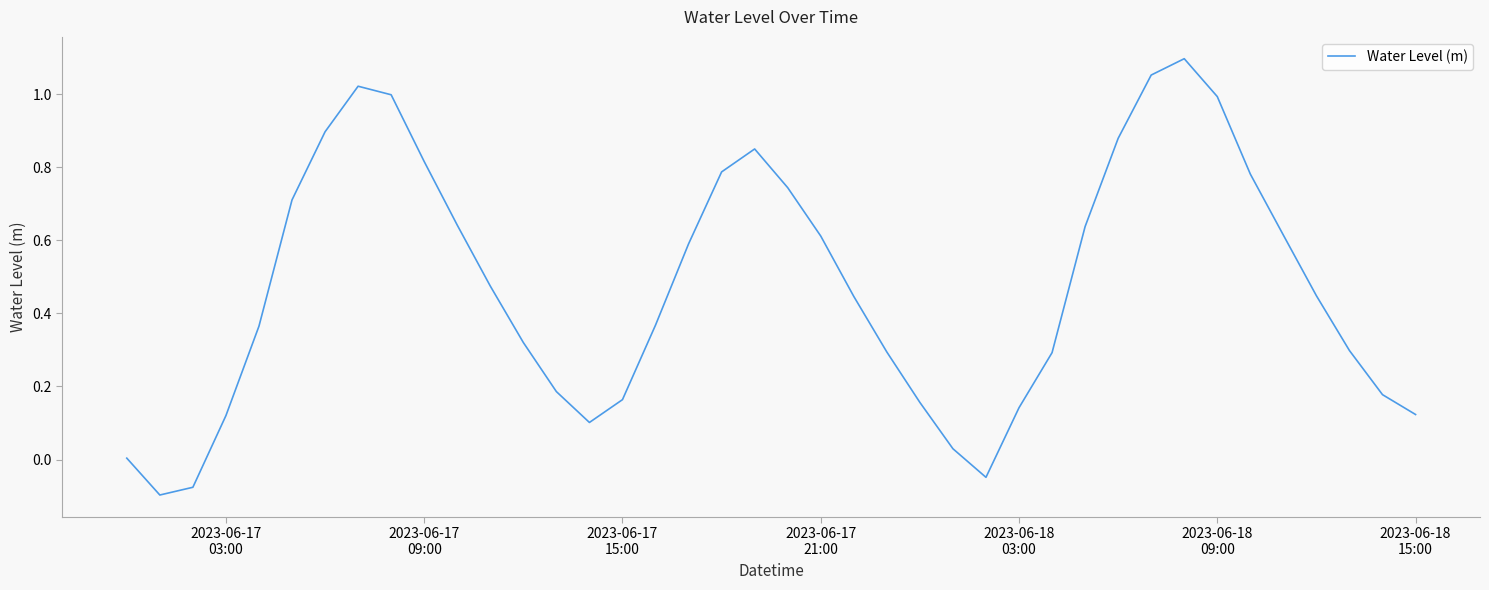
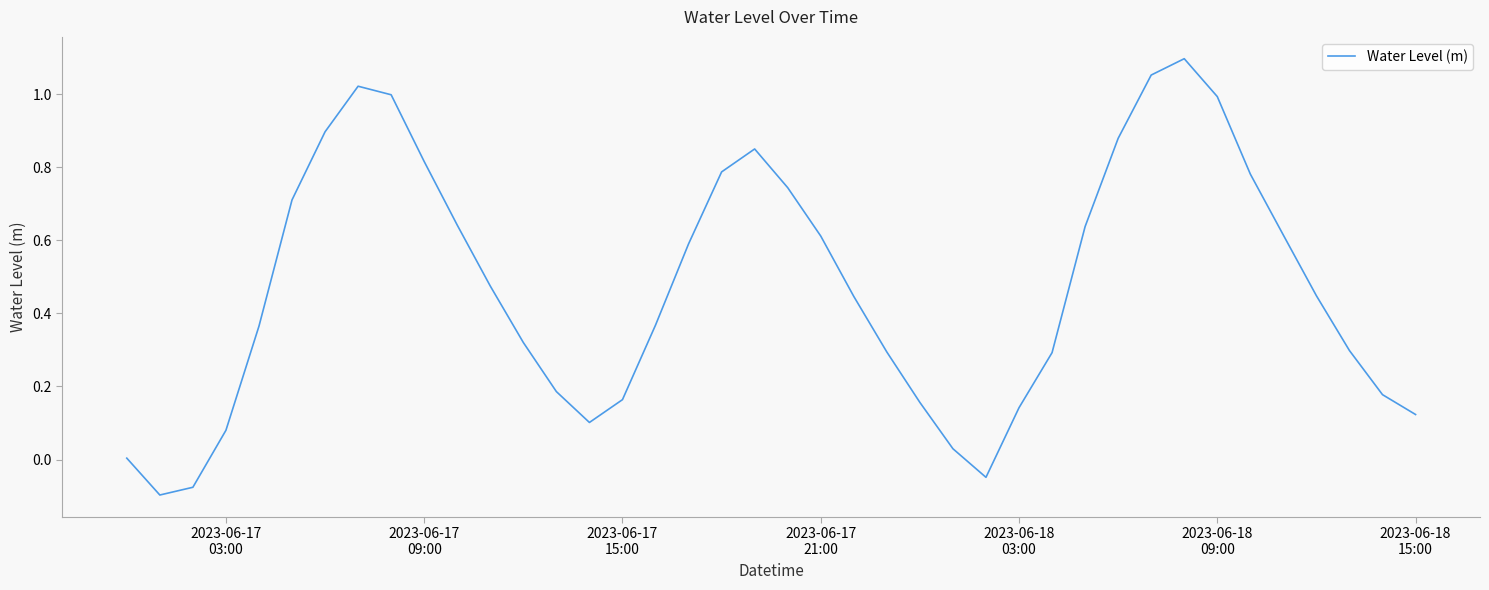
2023-06-17 03:00: 0.12 -> 0.08
